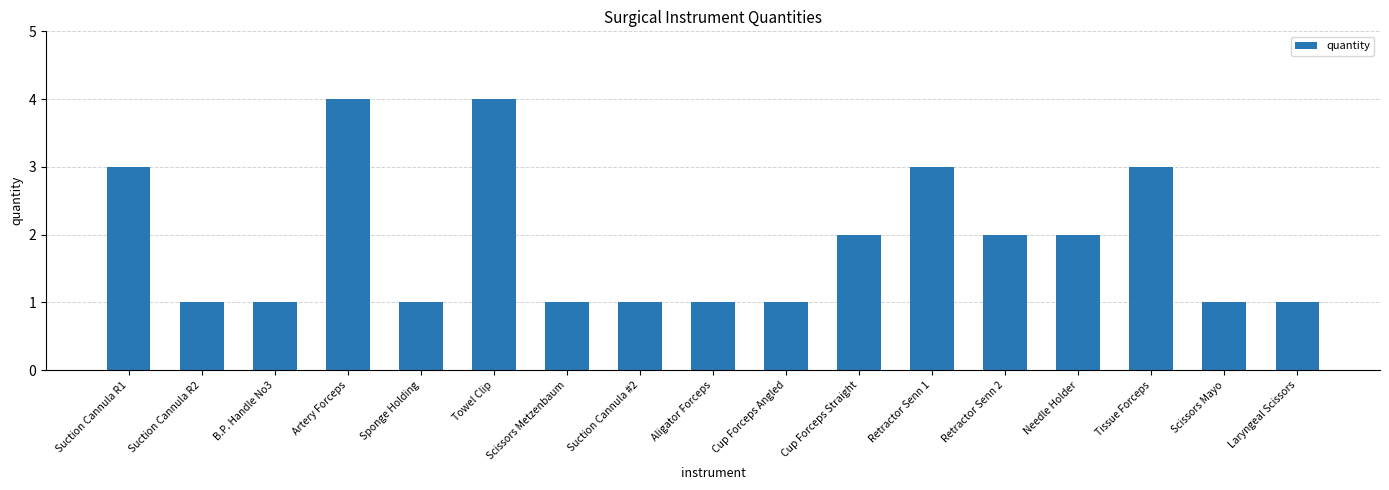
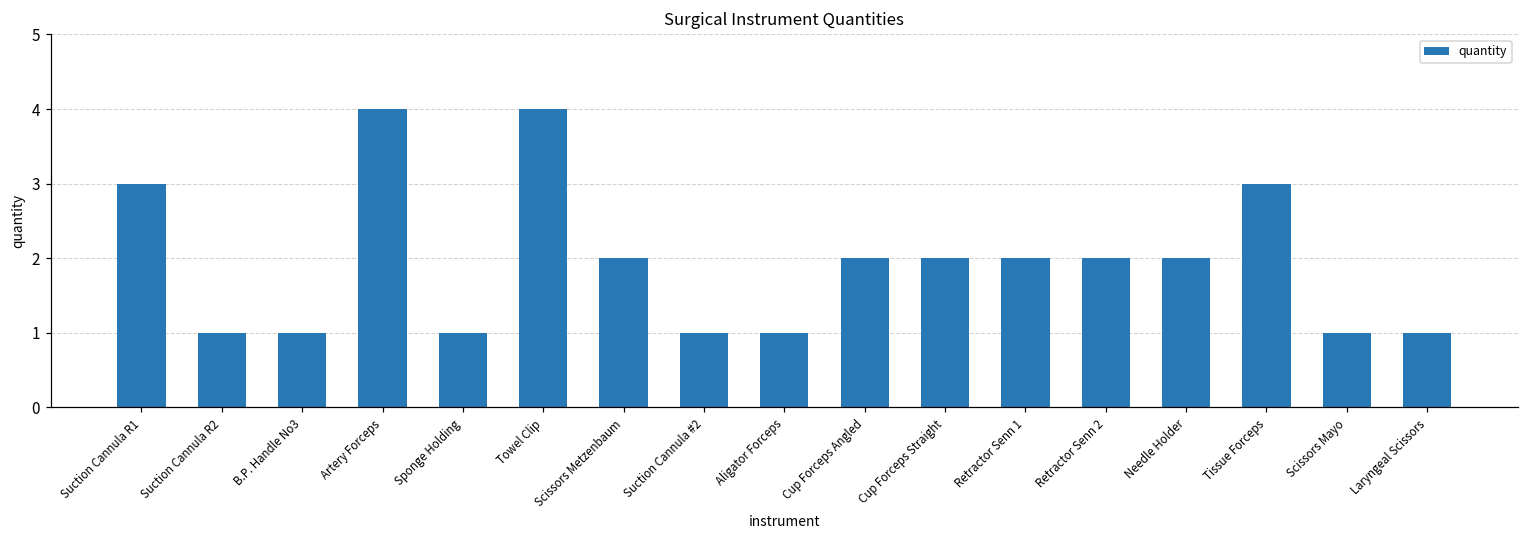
Scissors Metzenbaum: 1 -> 2
Cup Forceps Angled: 1 -> 2
Retractor Senn 1: 3 -> 2
